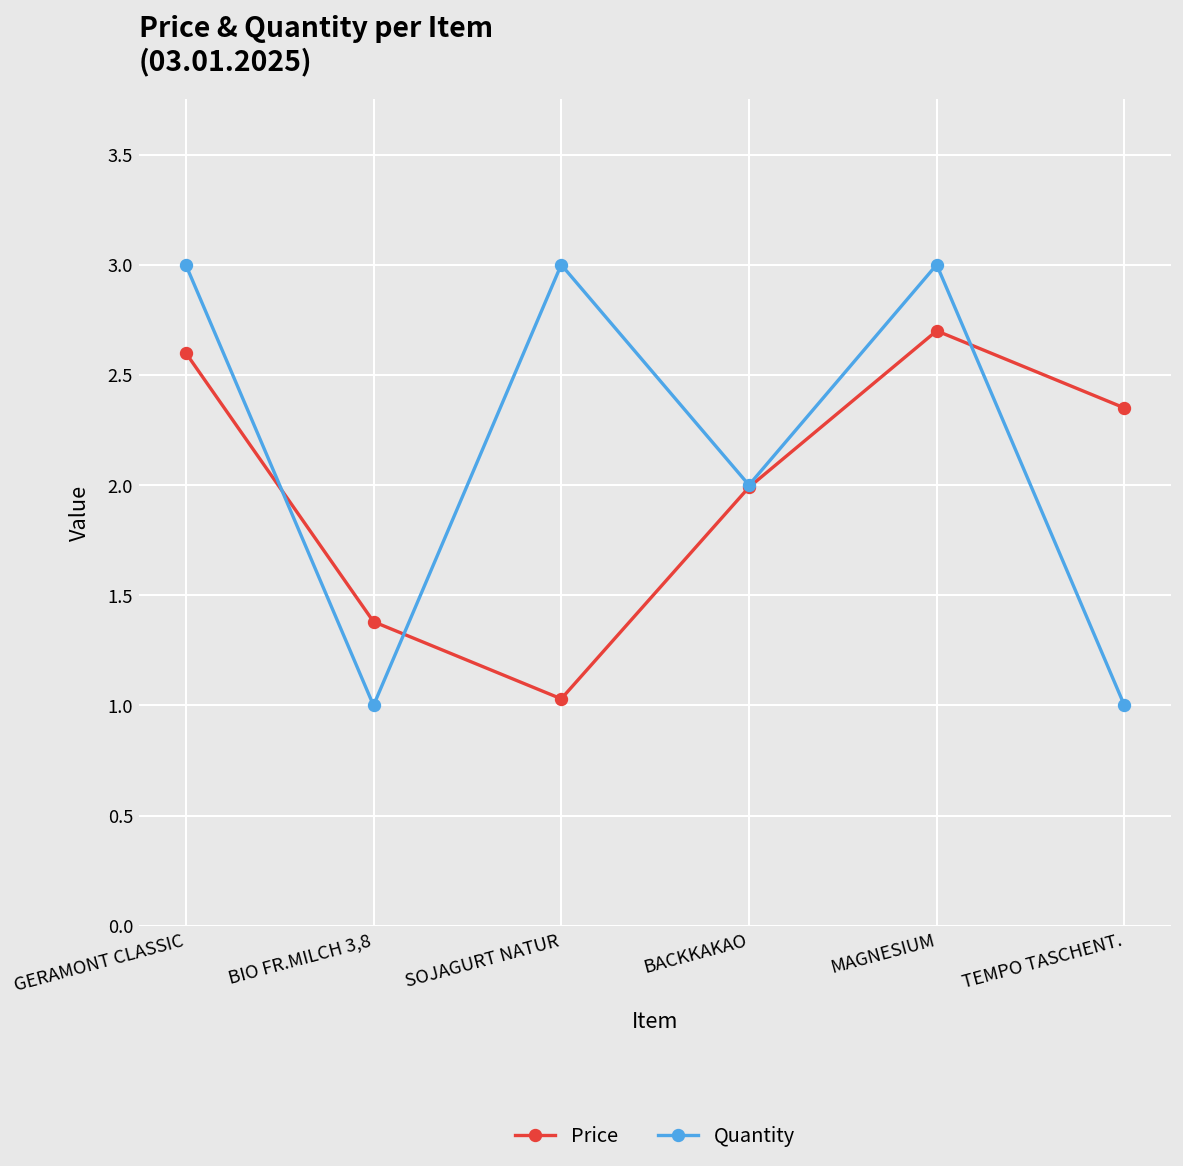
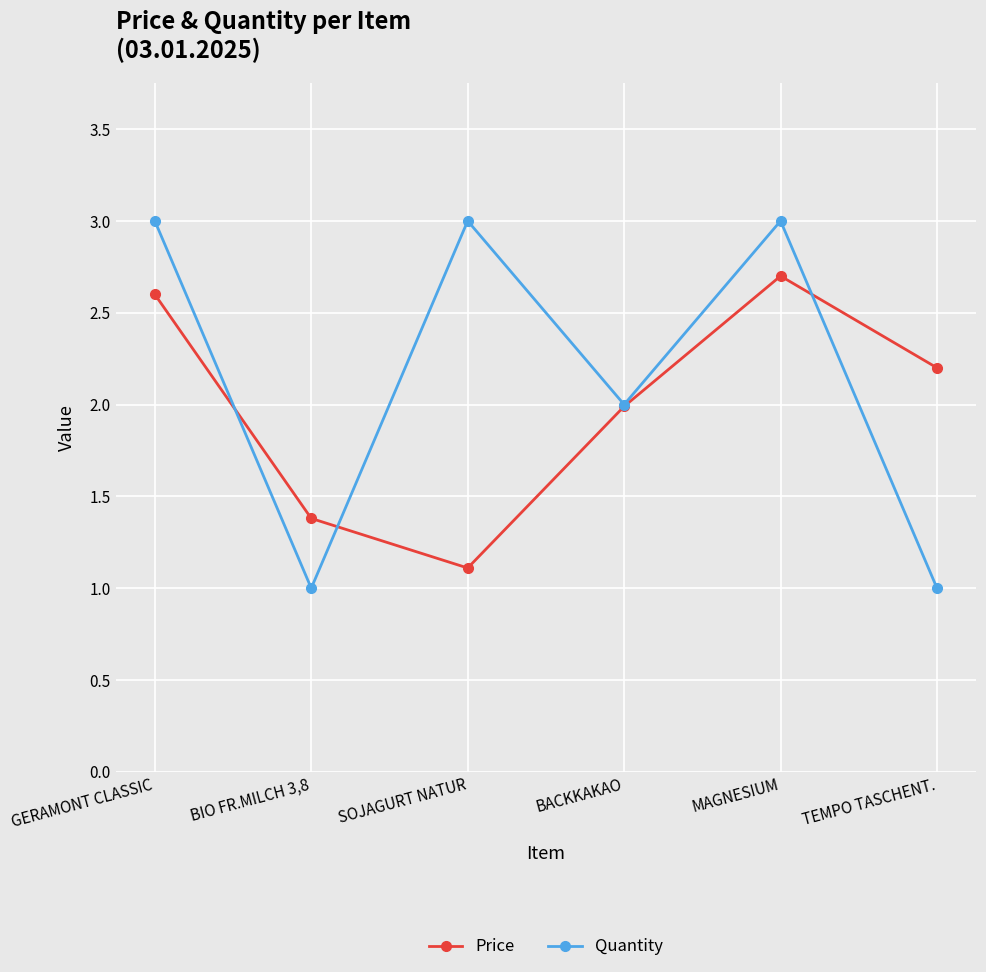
Price, SOJAGURT NATUR: 1.03 -> 1.11
Price, TEMPO TASCHENT.: 2.35 -> 2.20
